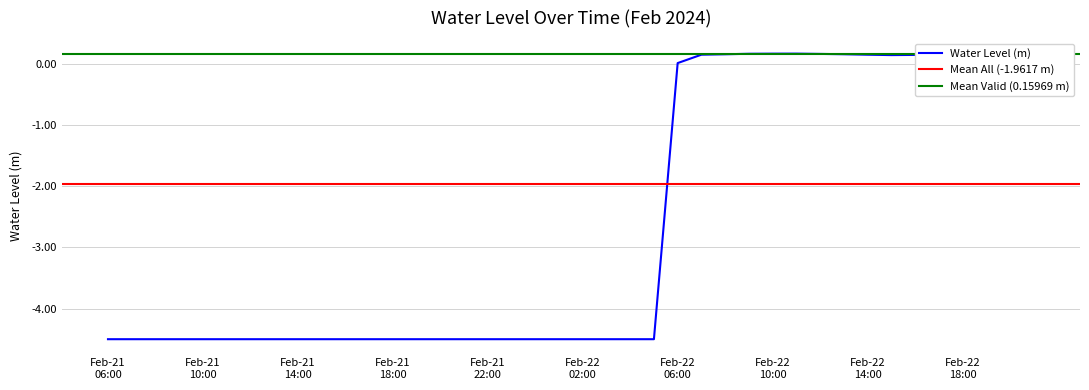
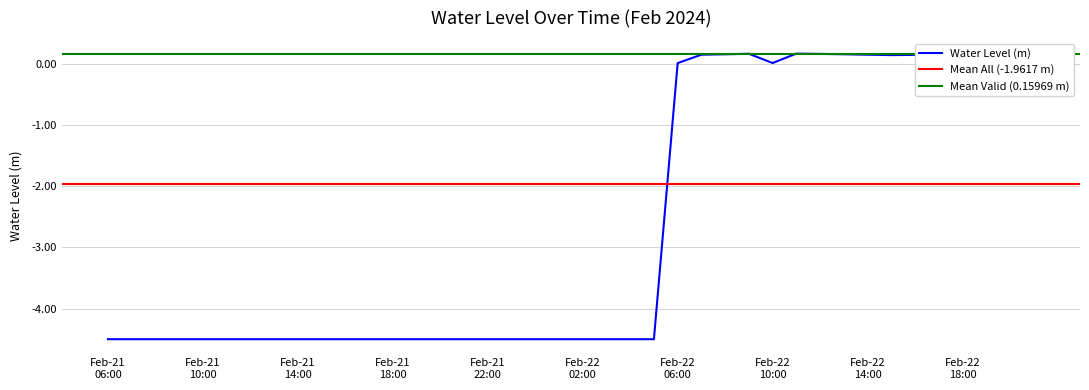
Feb-22 10:00: 0.2 -> 0.0
